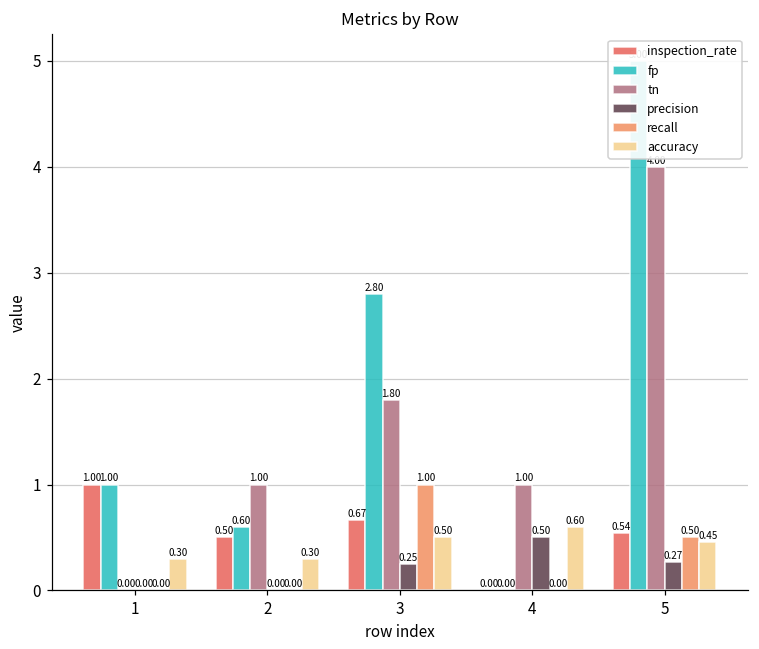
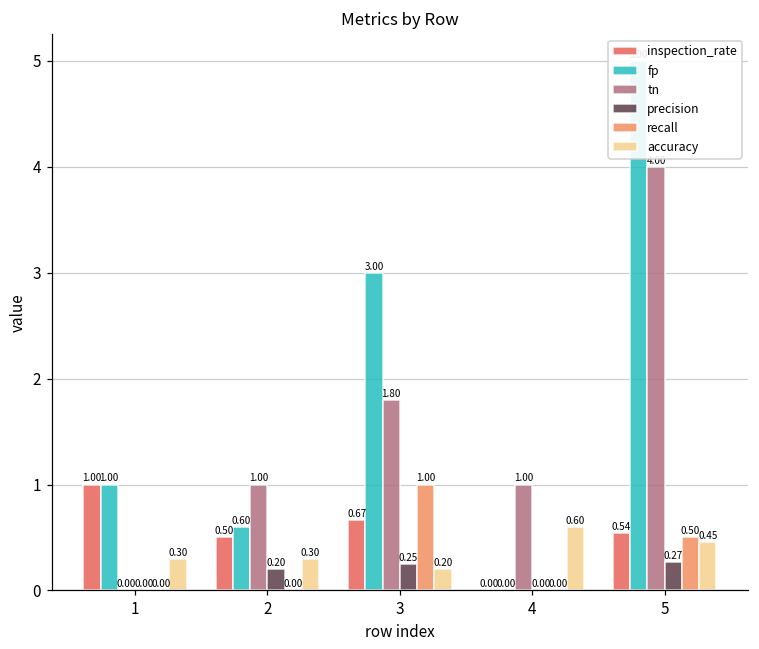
precision, 2: 0.00 -> 0.20
fp, 3: 2.80 -> 3.00
accuracy, 3: 0.50 -> 0.20
precision, 4: 0.50 -> 0.00
